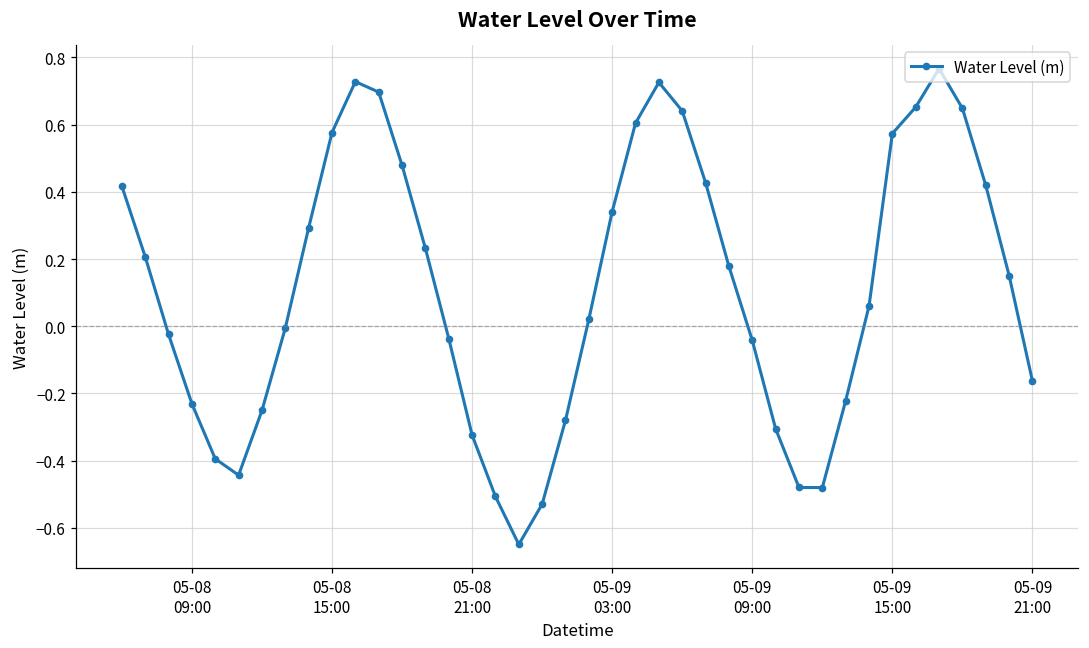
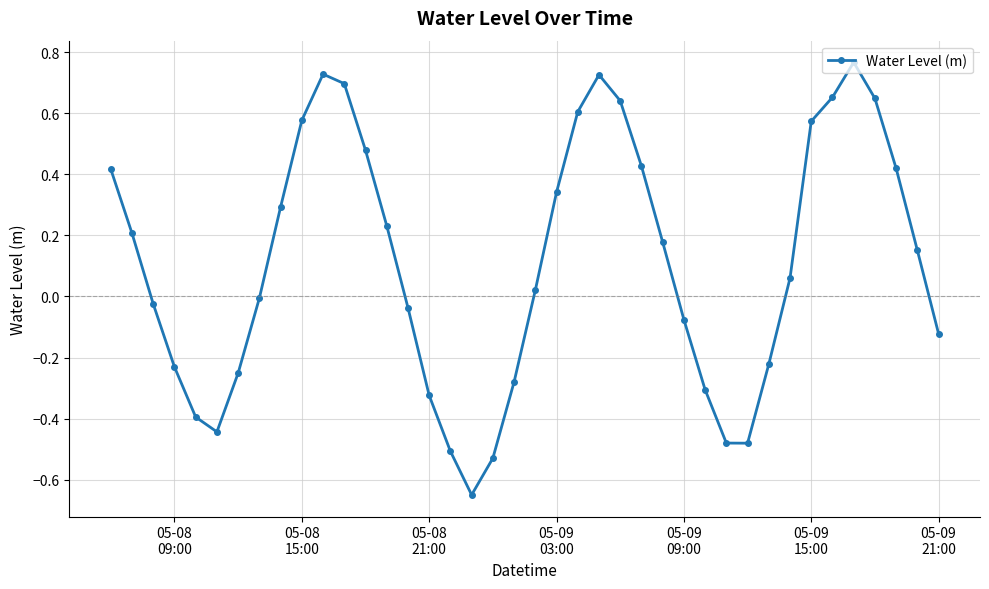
05-09 09:00: -0.04 -> -0.08
05-09 21:00: -0.16 -> -0.12
